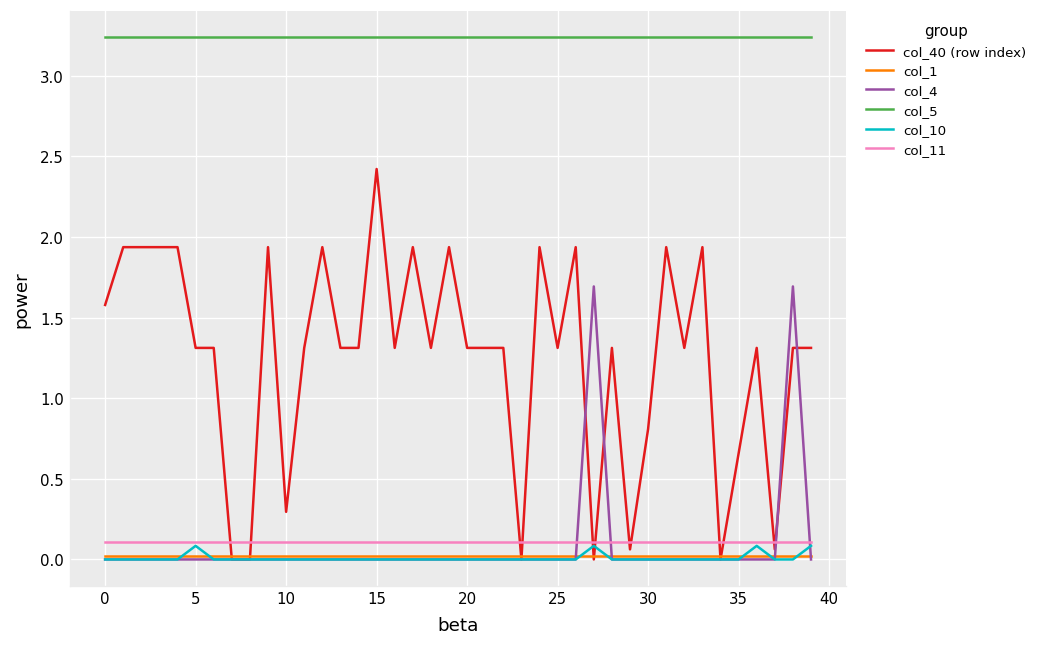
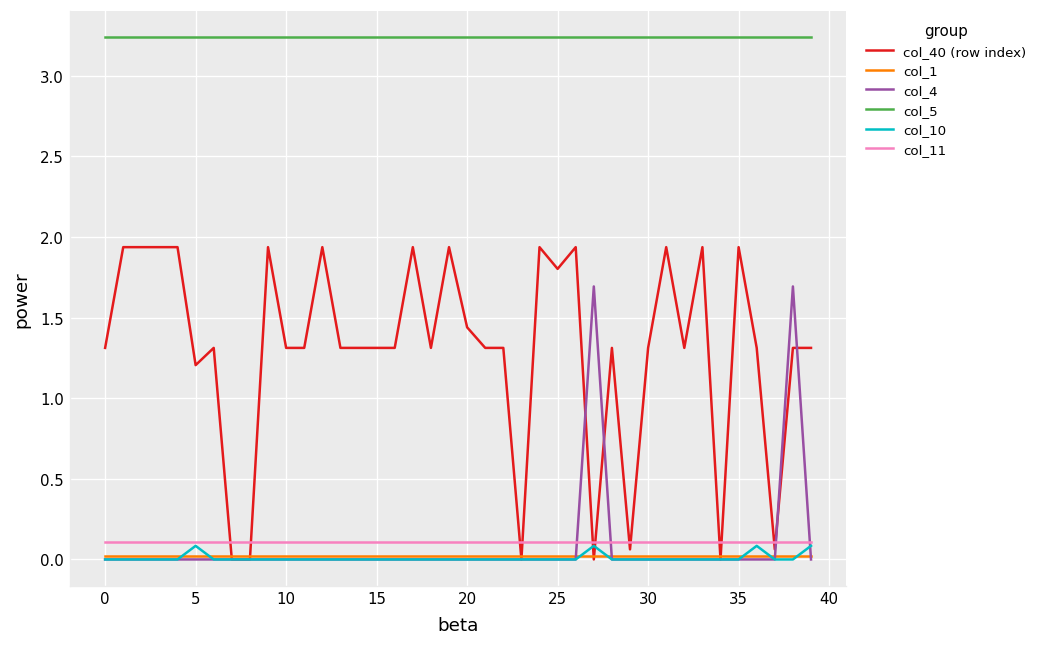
col_40 (row index), 0: 1.58 -> 1.31
col_40 (row index), 5: 1.31 -> 1.21
col_40 (row index), 10: 0.30 -> 1.31
col_40 (row index), 15: 2.42 -> 1.31
col_40 (row index), 20: 1.31 -> 1.44
col_40 (row index), 25: 1.31 -> 1.80
col_40 (row index), 30: 0.81 -> 1.31
col_40 (row index), 35: 0.66 -> 1.94
